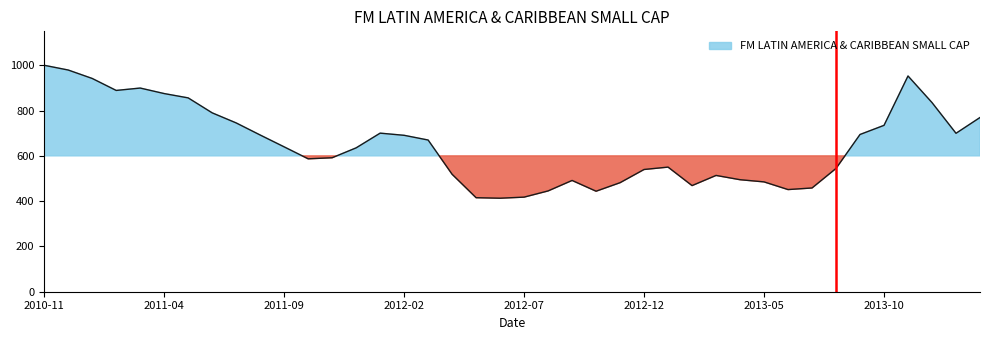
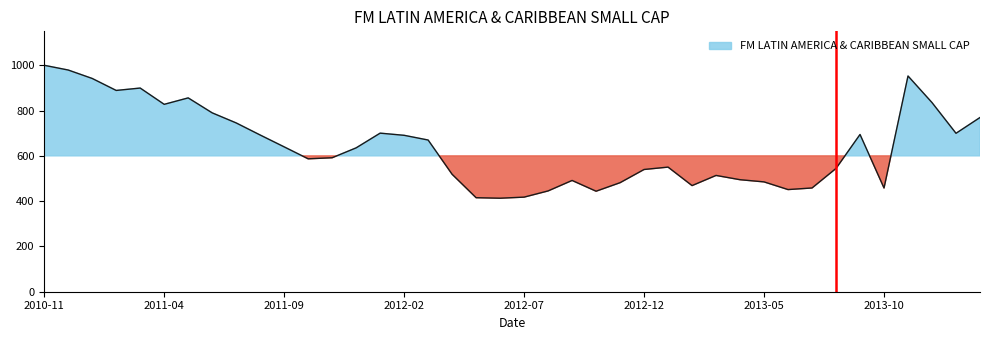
2011-04: 880 -> 830
2013-10: 730 -> 460
